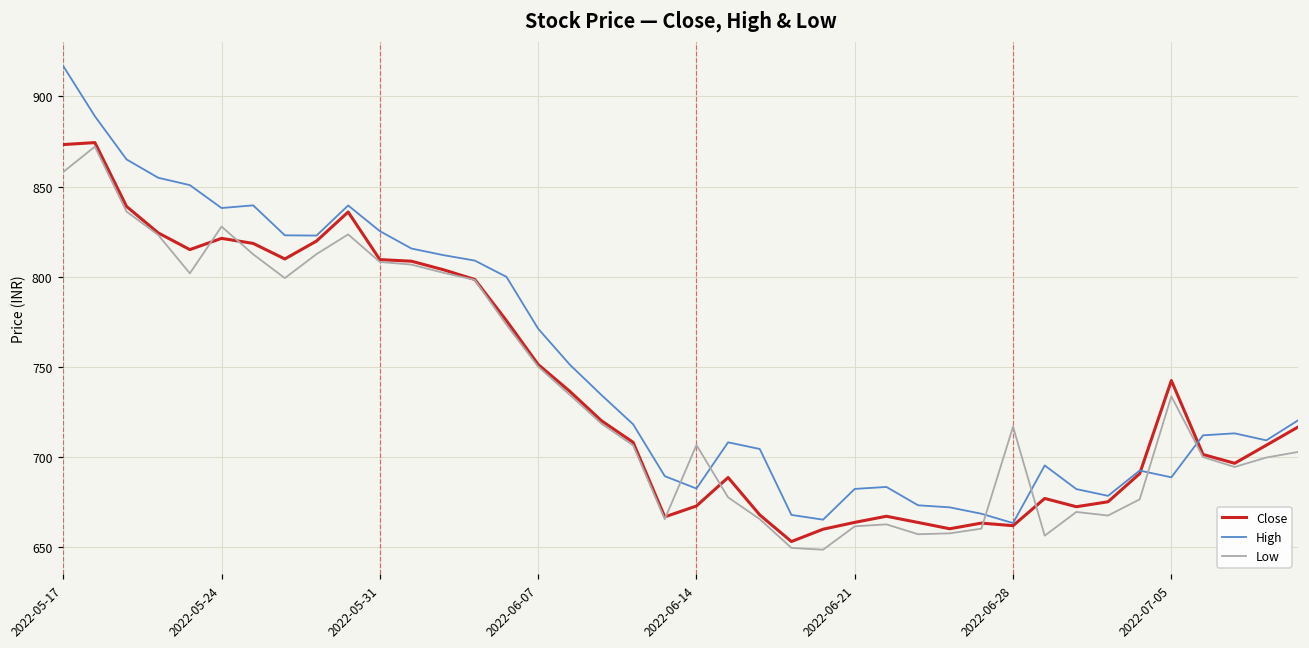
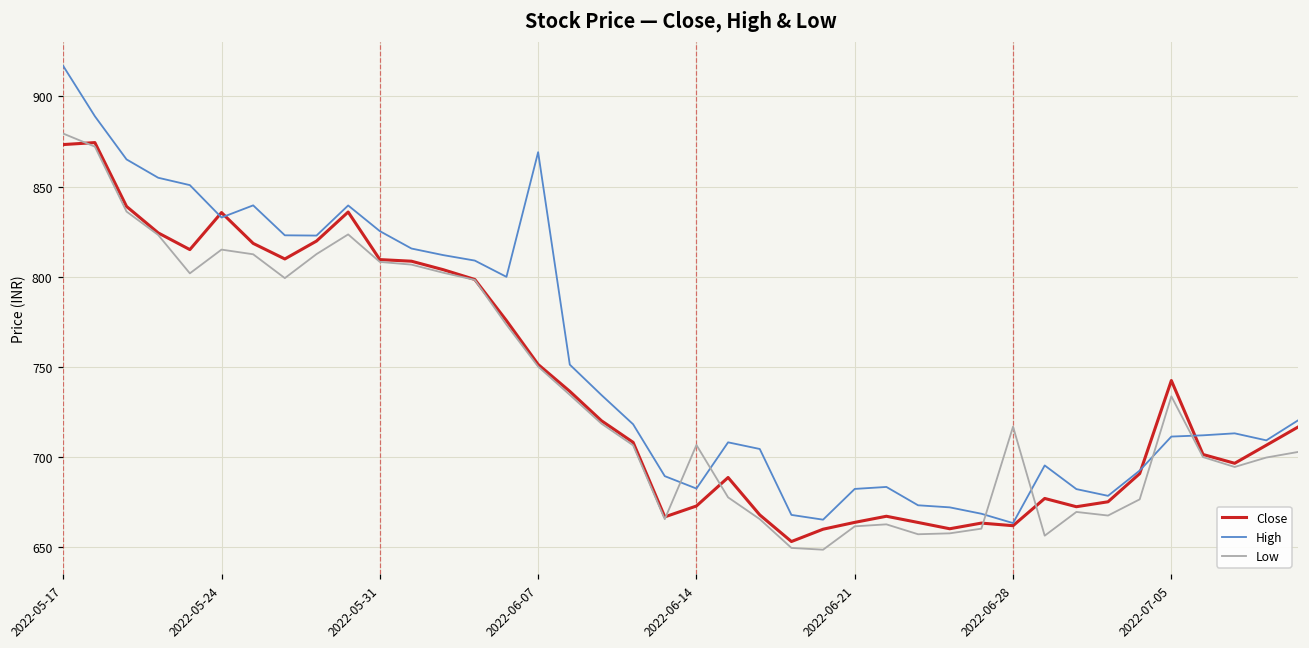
Low, 2022-05-17: 858 -> 879
Close, 2022-05-24: 821 -> 836
High, 2022-05-24: 838 -> 833
Low, 2022-05-24: 828 -> 815
High, 2022-06-07: 771 -> 869
High, 2022-07-05: 689 -> 711
